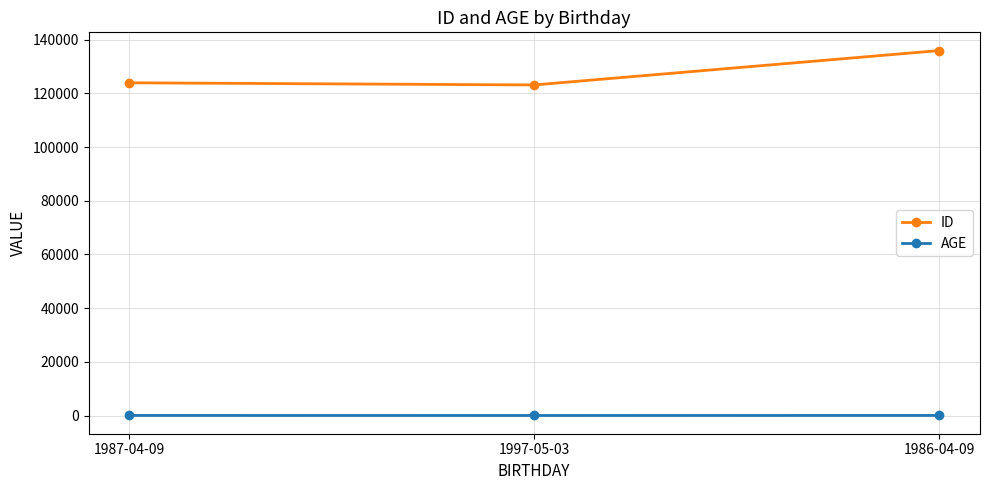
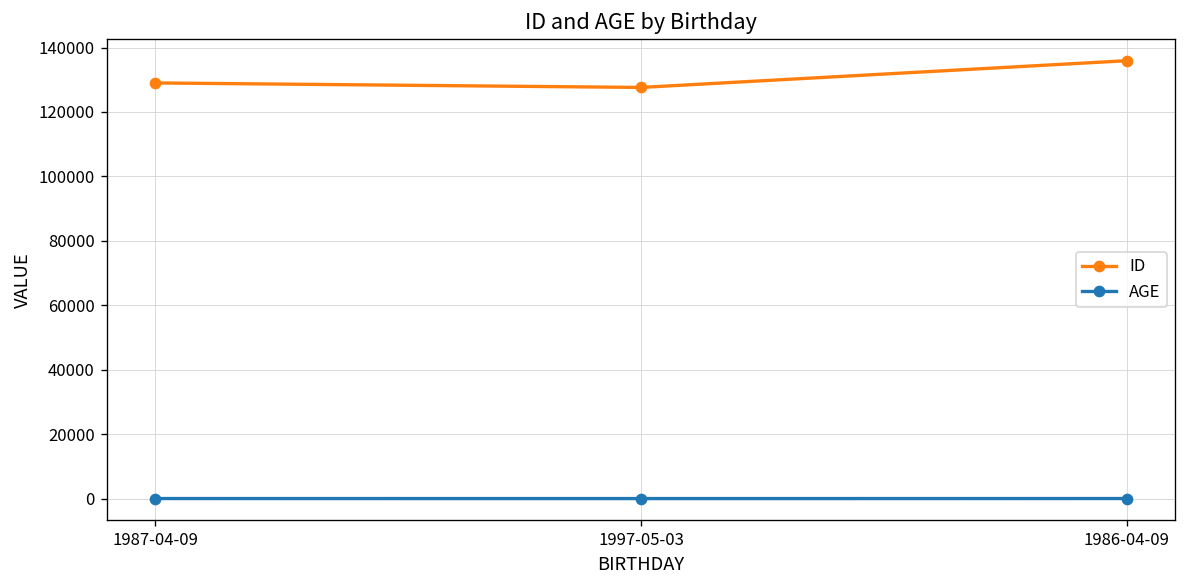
ID, 1987-04-09: 124000 -> 129000
ID, 1997-05-03: 123000 -> 128000
